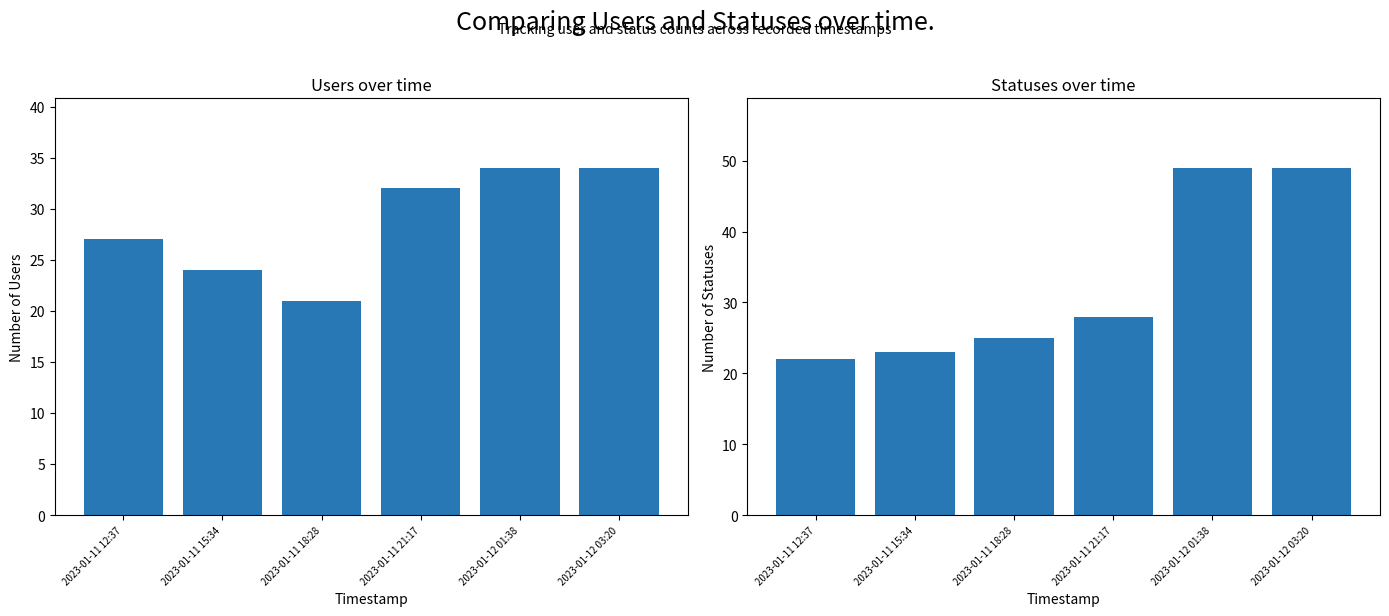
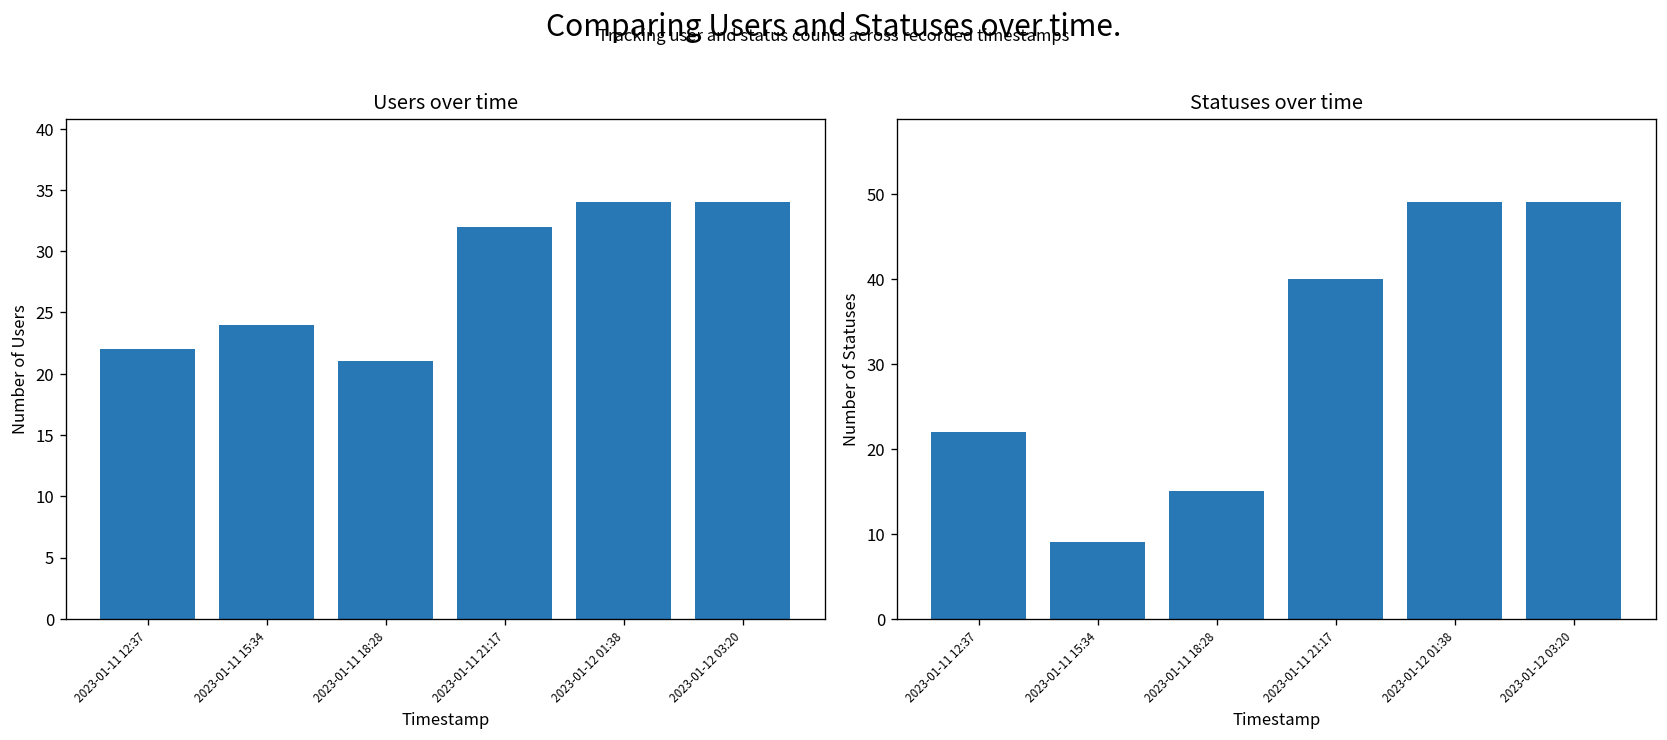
Users over time, 2023-01-11 12:37: 27 -> 22
Statuses over time, 2023-01-11 15:34: 23 -> 9
Statuses over time, 2023-01-11 18:28: 25 -> 15
Statuses over time, 2023-01-11 21:17: 28 -> 40
